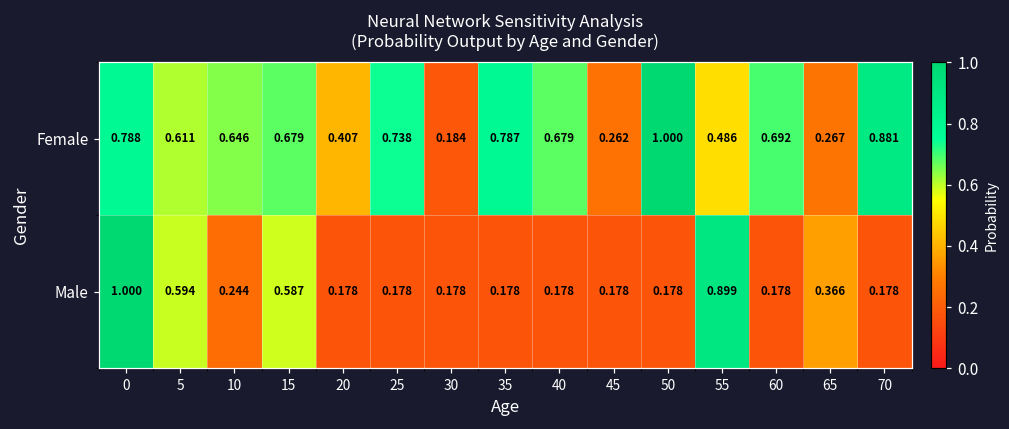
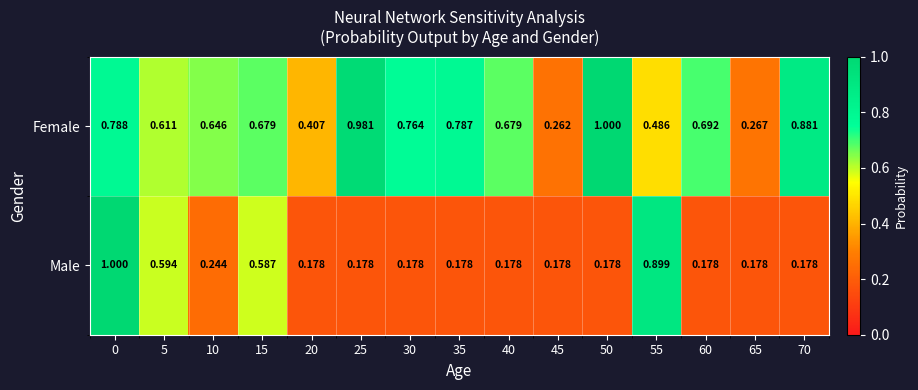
Female, 25: 0.738 -> 0.981
Female, 30: 0.184 -> 0.764
Male, 65: 0.366 -> 0.178
